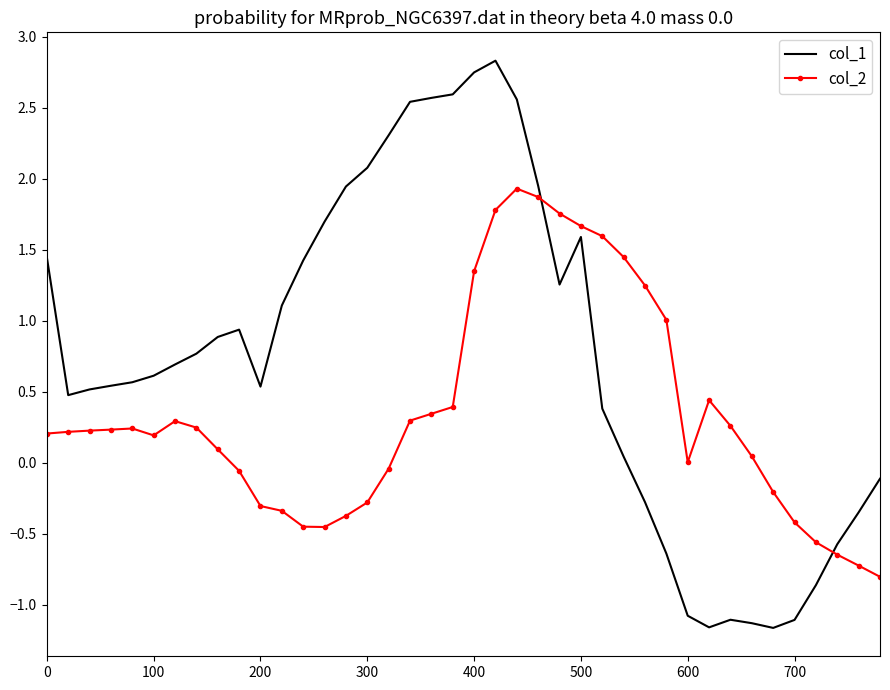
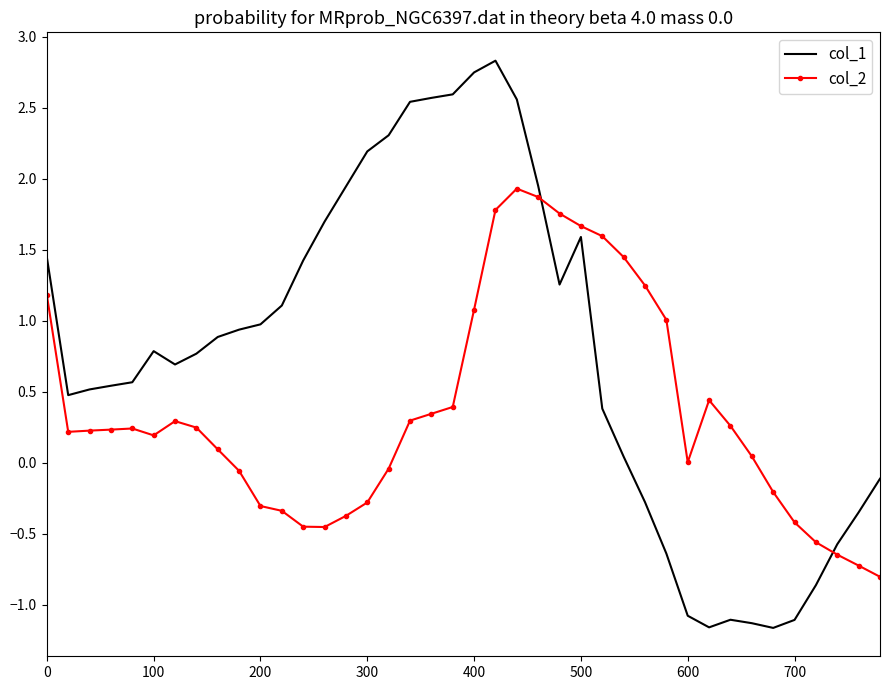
col_2, 0: 0.21 -> 1.18
col_1, 100: 0.61 -> 0.79
col_1, 200: 0.54 -> 0.98
col_1, 300: 2.08 -> 2.19
col_2, 400: 1.35 -> 1.08
